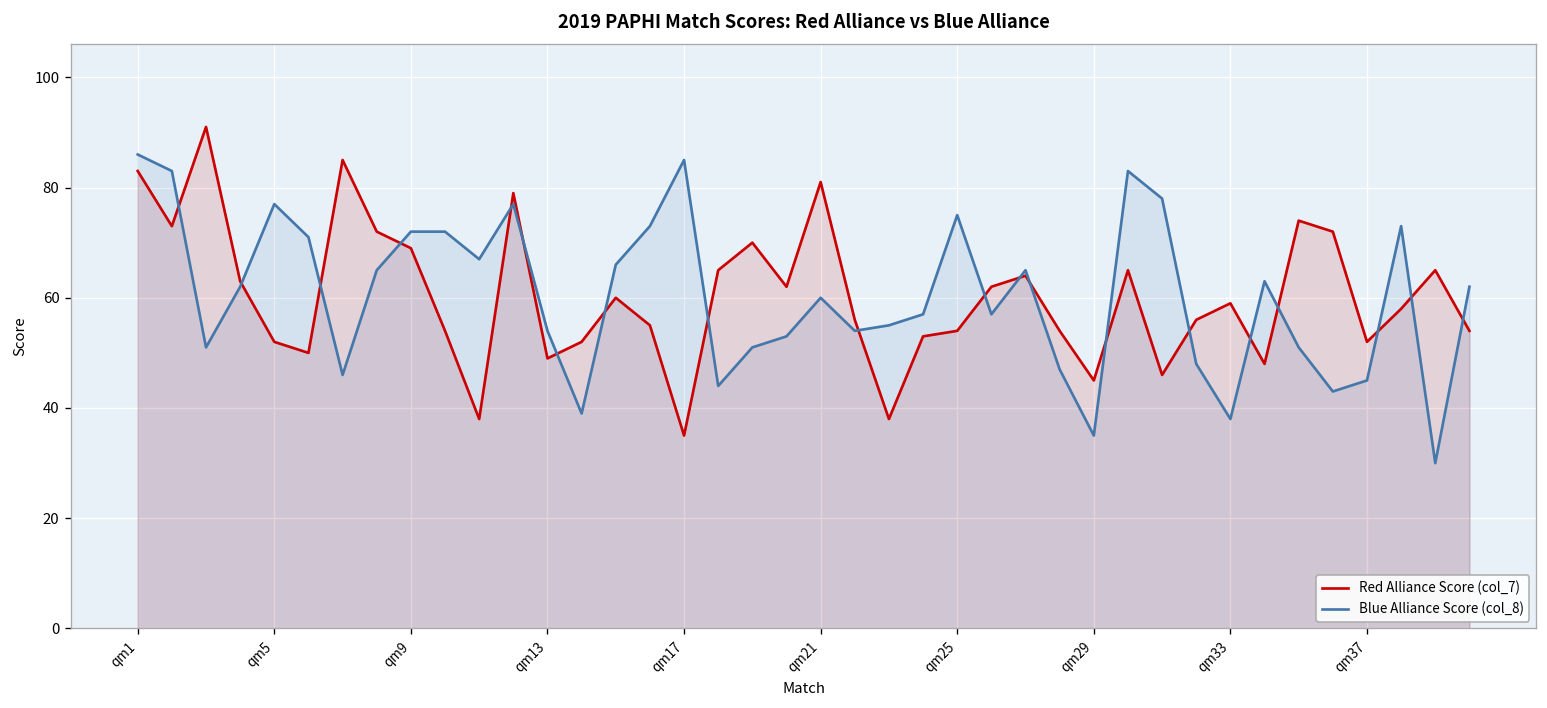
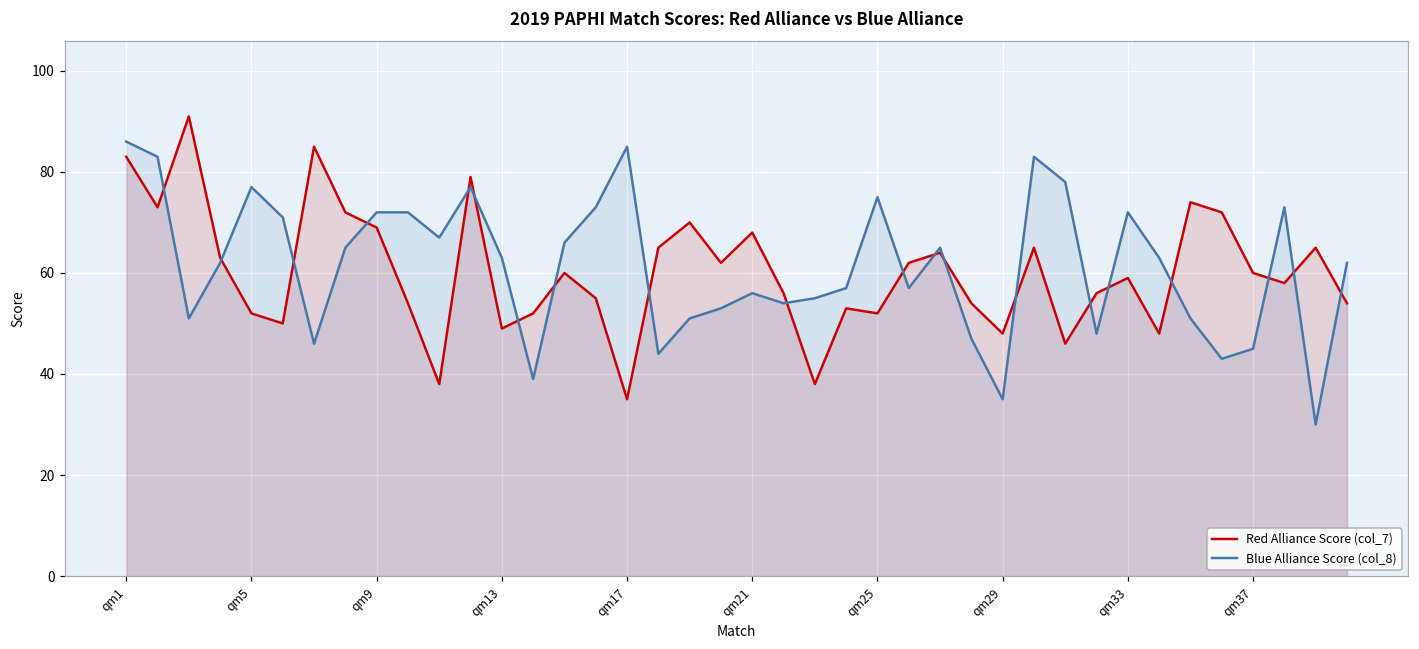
Blue Alliance Score (col_8), qm13: 54 -> 63
Red Alliance Score (col_7), qm21: 81 -> 68
Blue Alliance Score (col_8), qm21: 60 -> 56
Red Alliance Score (col_7), qm25: 54 -> 52
Red Alliance Score (col_7), qm29: 45 -> 48
Blue Alliance Score (col_8), qm33: 38 -> 72
Red Alliance Score (col_7), qm37: 52 -> 60
